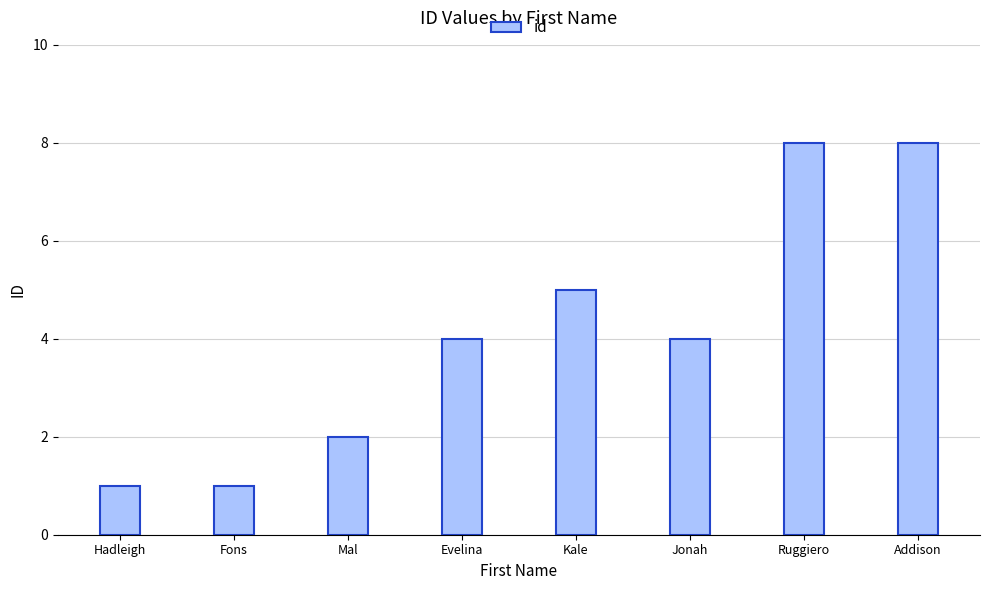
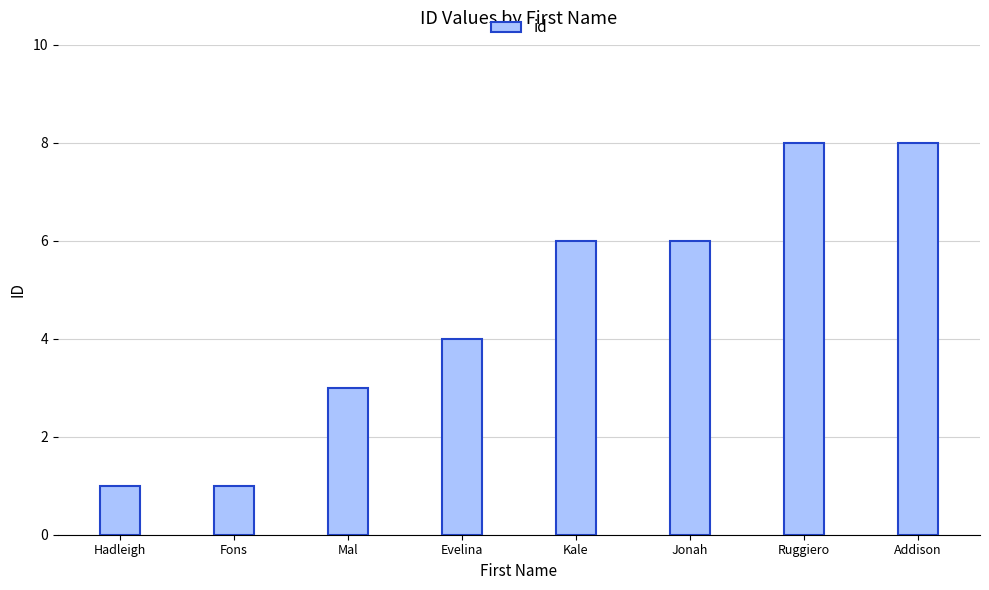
Mal: 2 -> 3
Kale: 5 -> 6
Jonah: 4 -> 6
